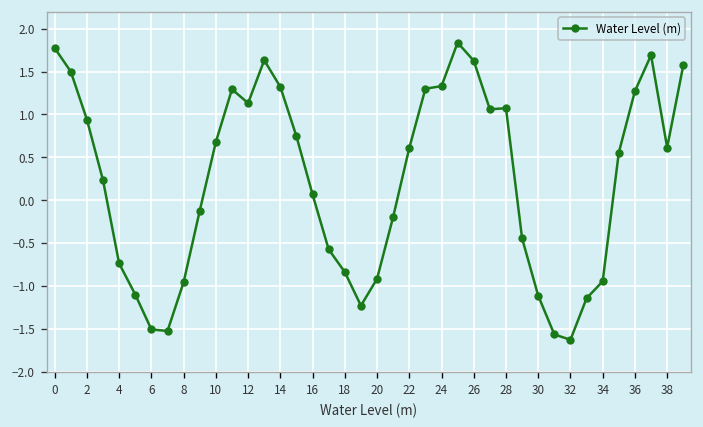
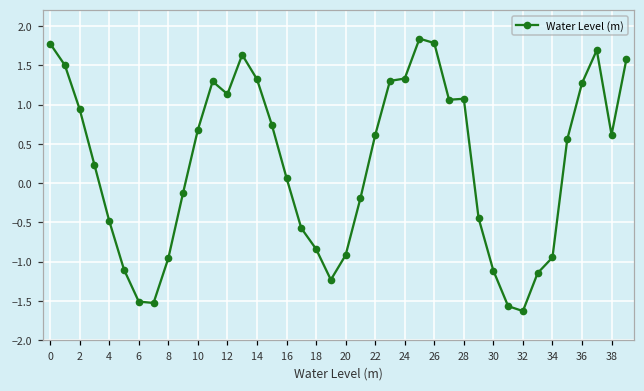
4: -0.7 -> -0.5
26: 1.6 -> 1.8
